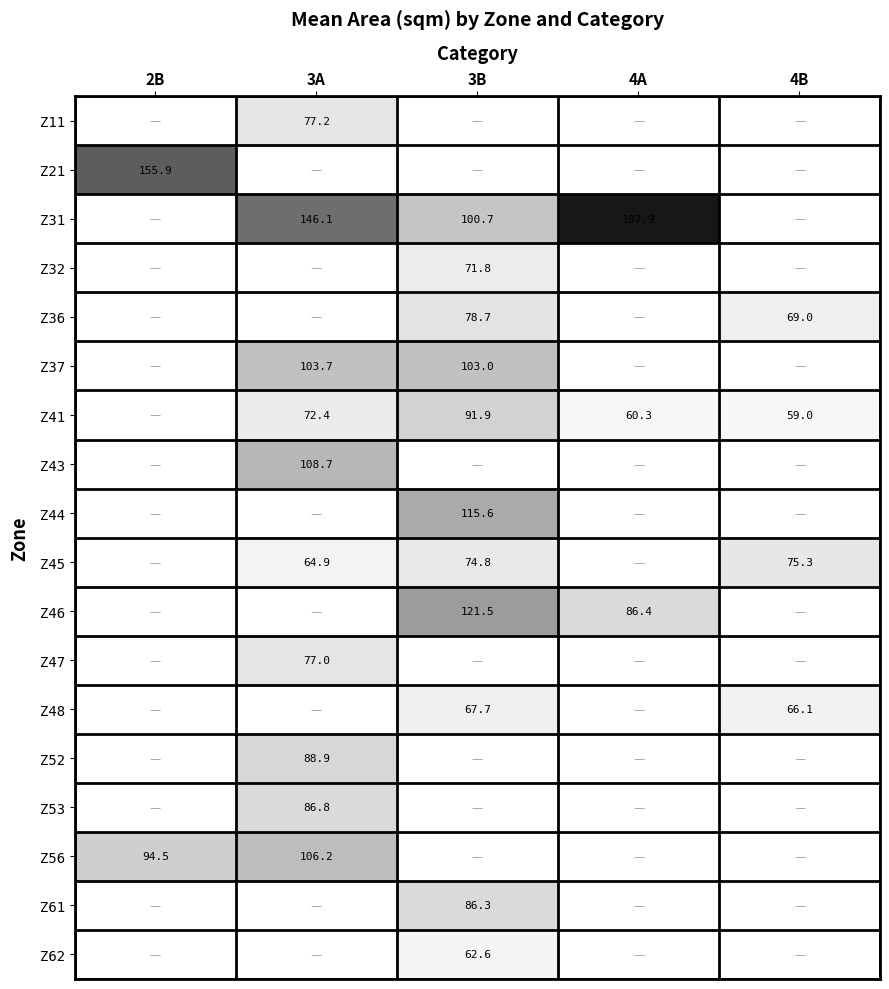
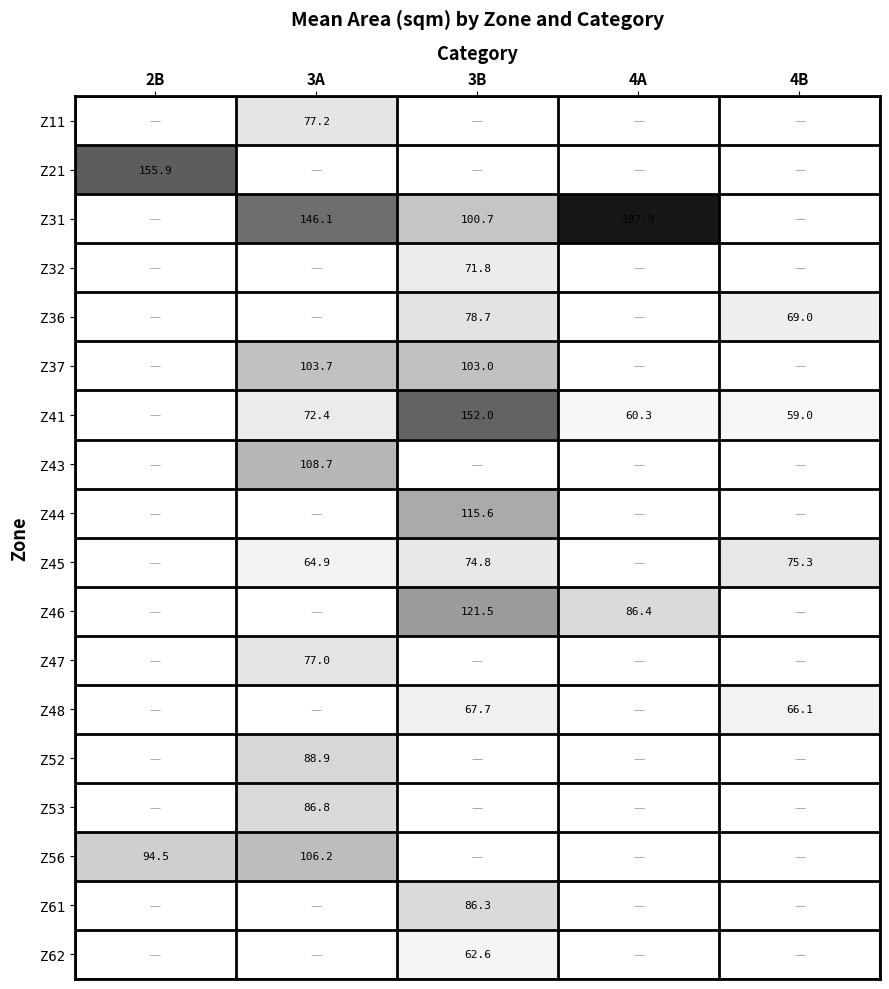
Z41, 3B: 91.9 -> 152.0
